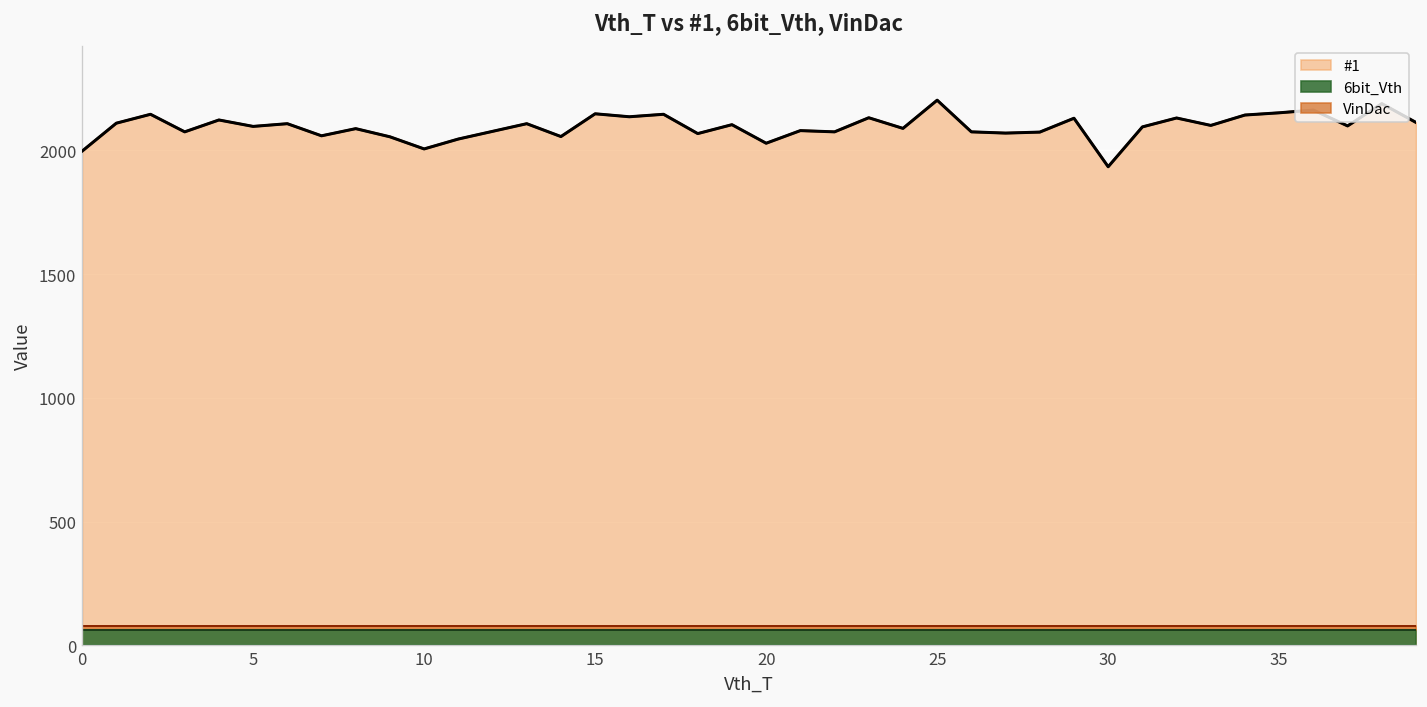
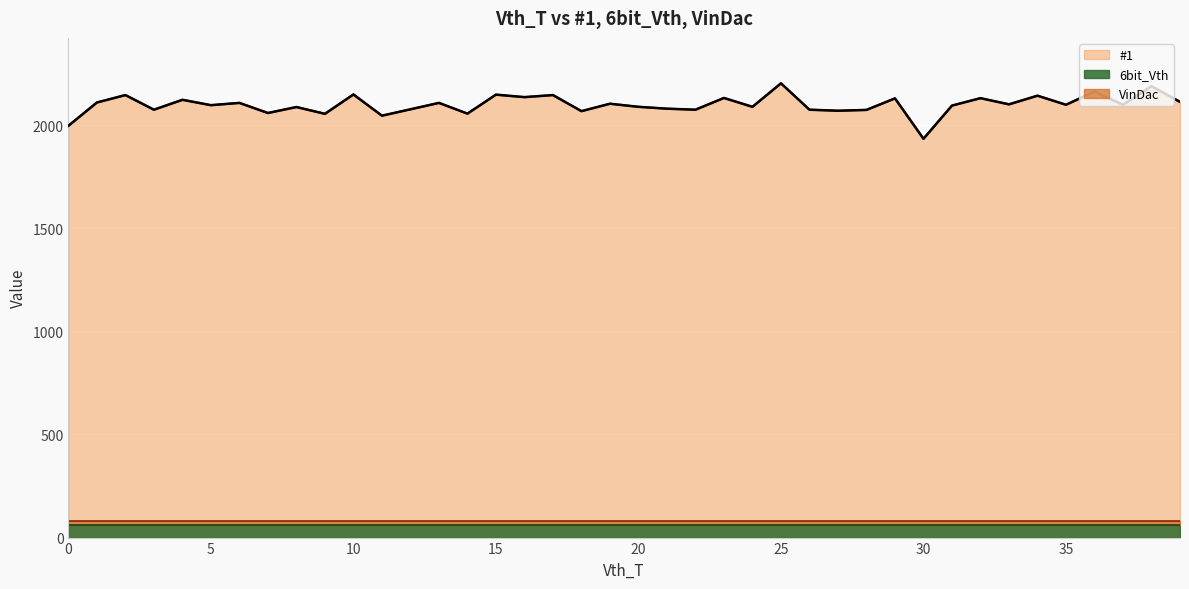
#1, 10: 2010 -> 2150
#1, 20: 2030 -> 2090
#1, 35: 2150 -> 2100
